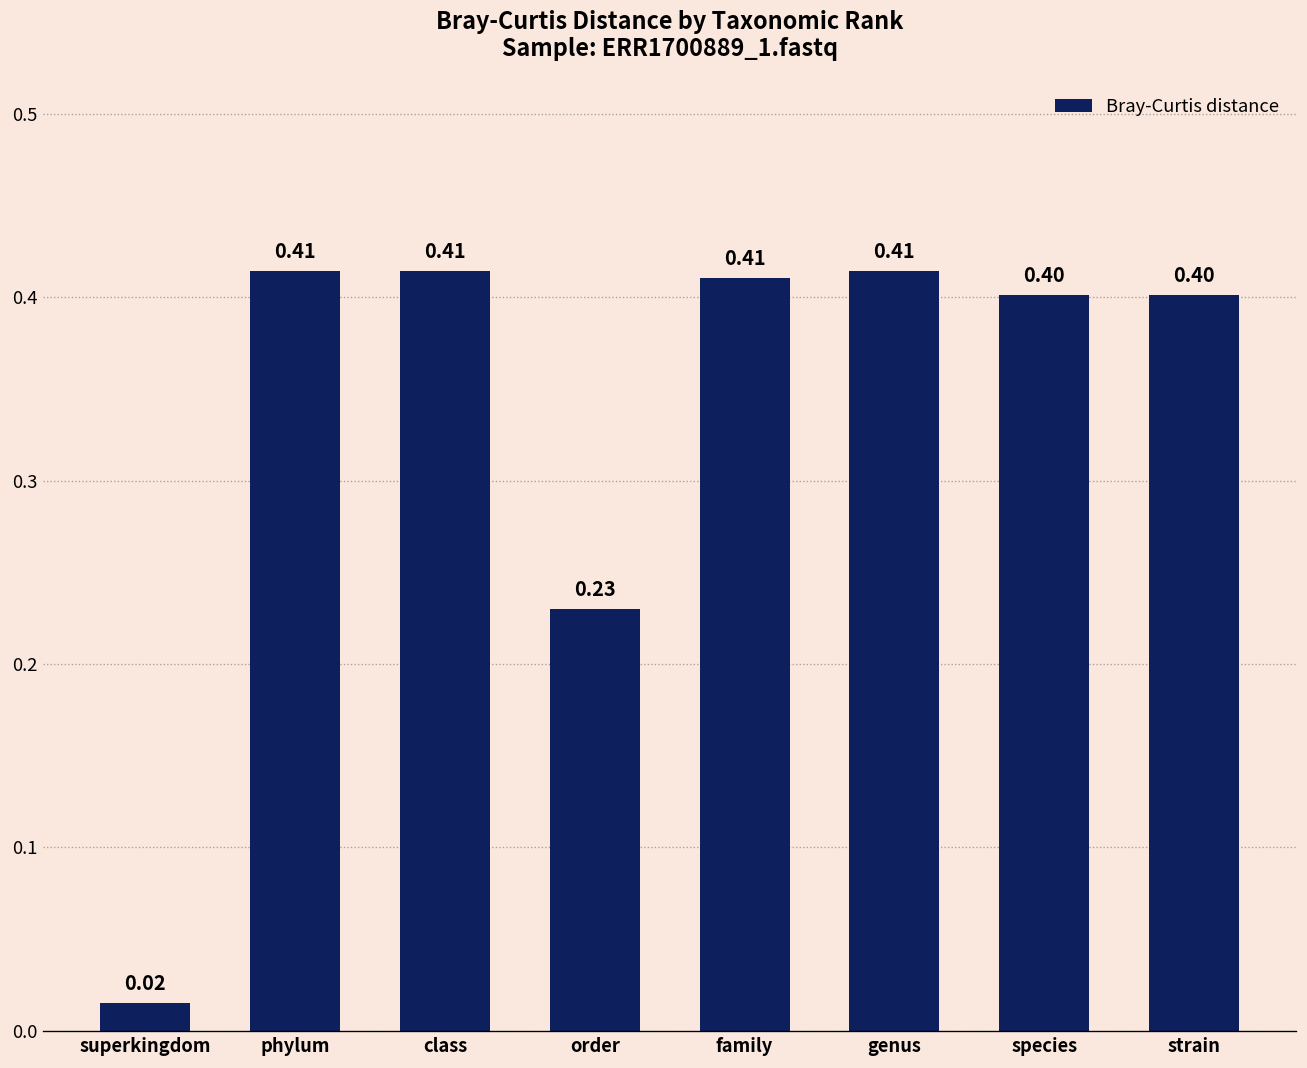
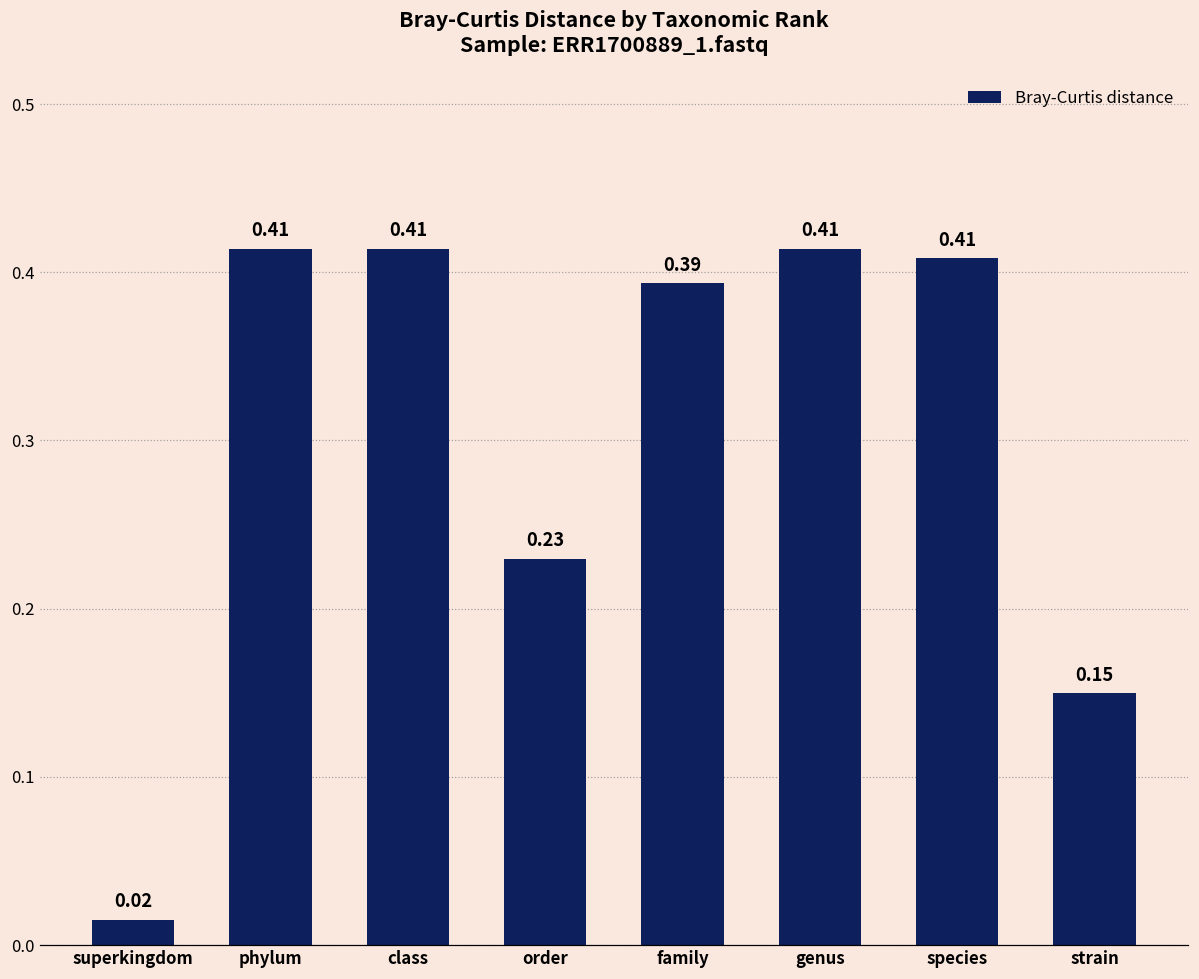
family: 0.41 -> 0.39
species: 0.40 -> 0.41
strain: 0.40 -> 0.15
